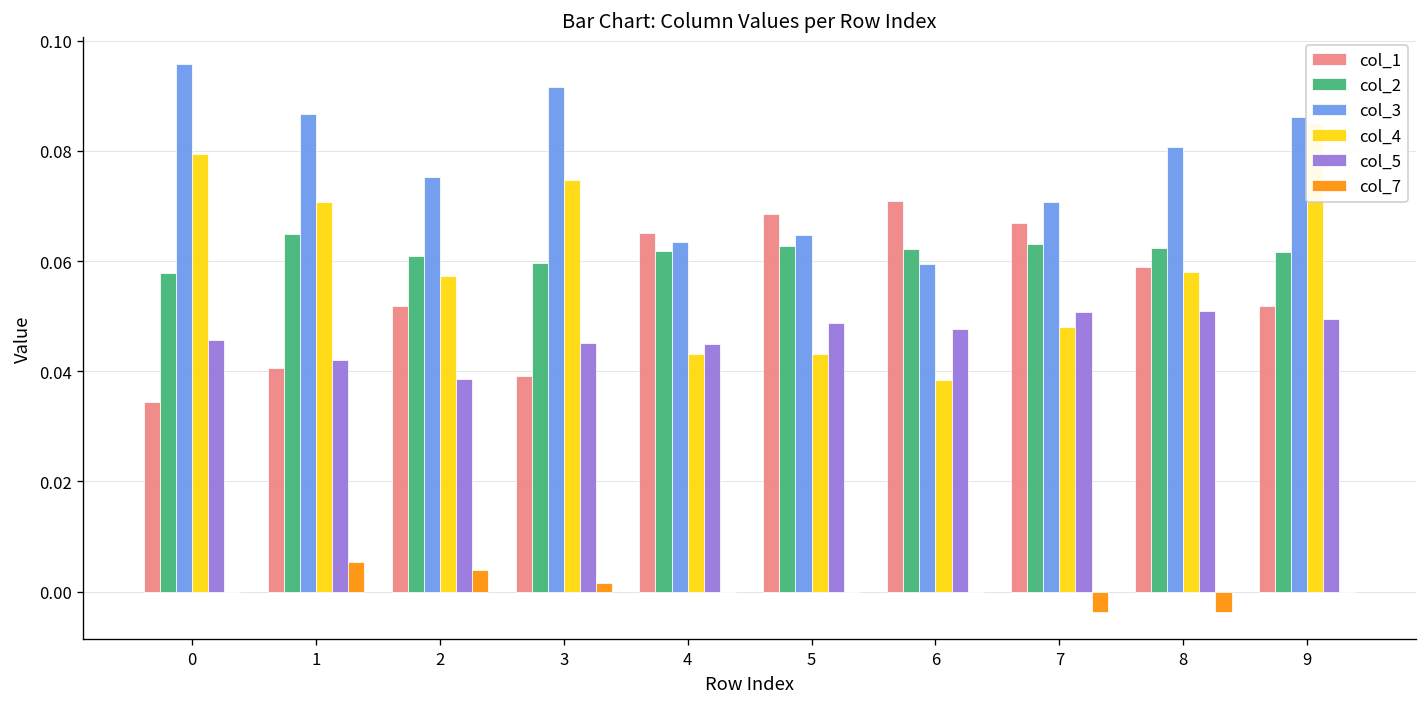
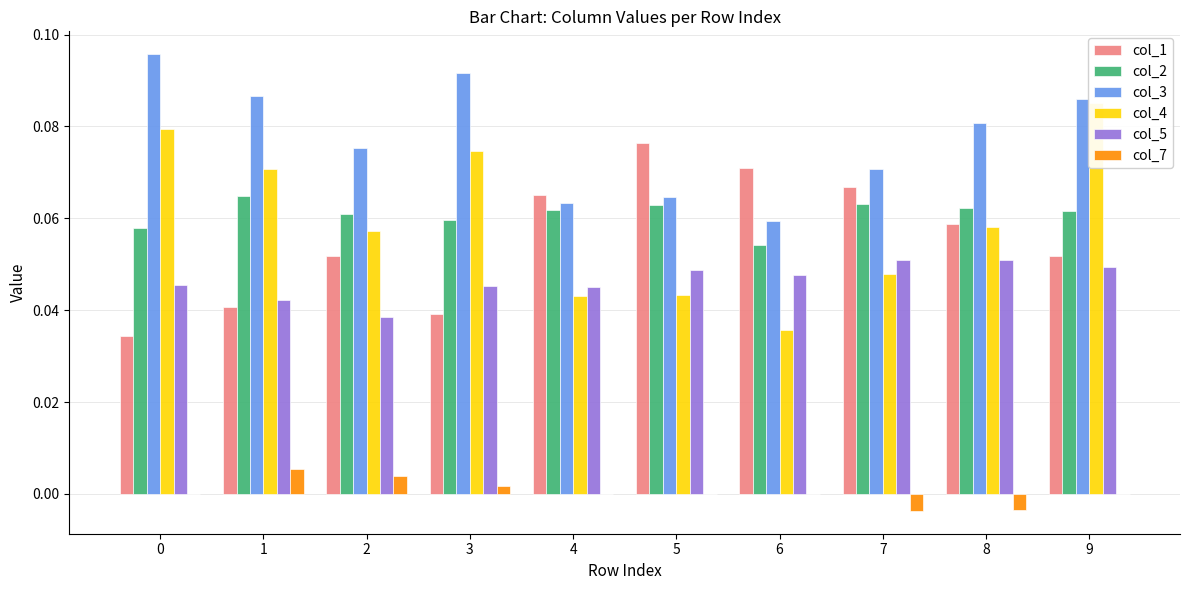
col_1, 5: 0.069 -> 0.076
col_2, 6: 0.062 -> 0.054
col_4, 6: 0.038 -> 0.036
